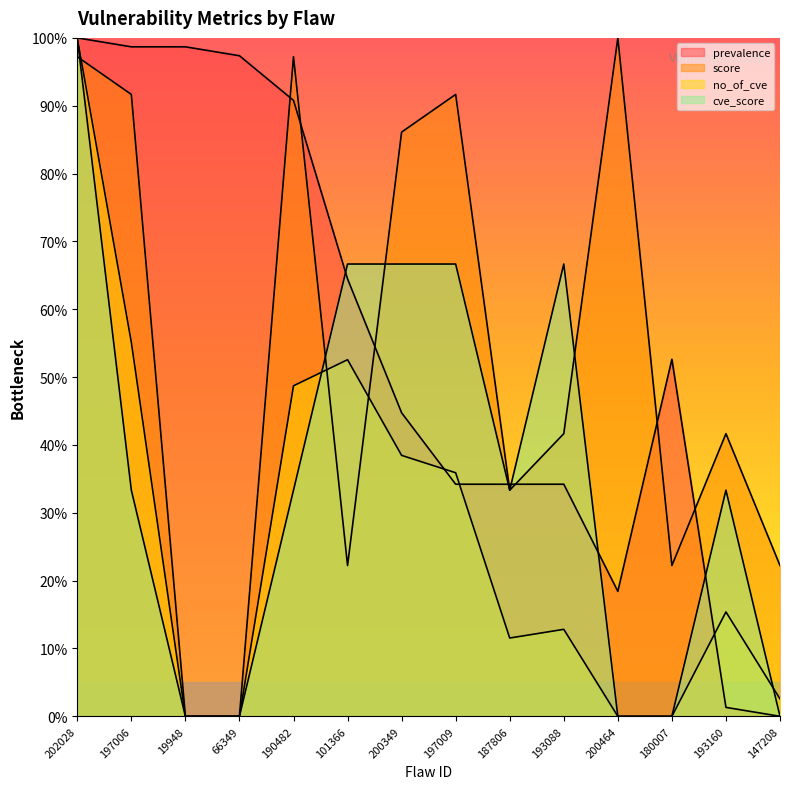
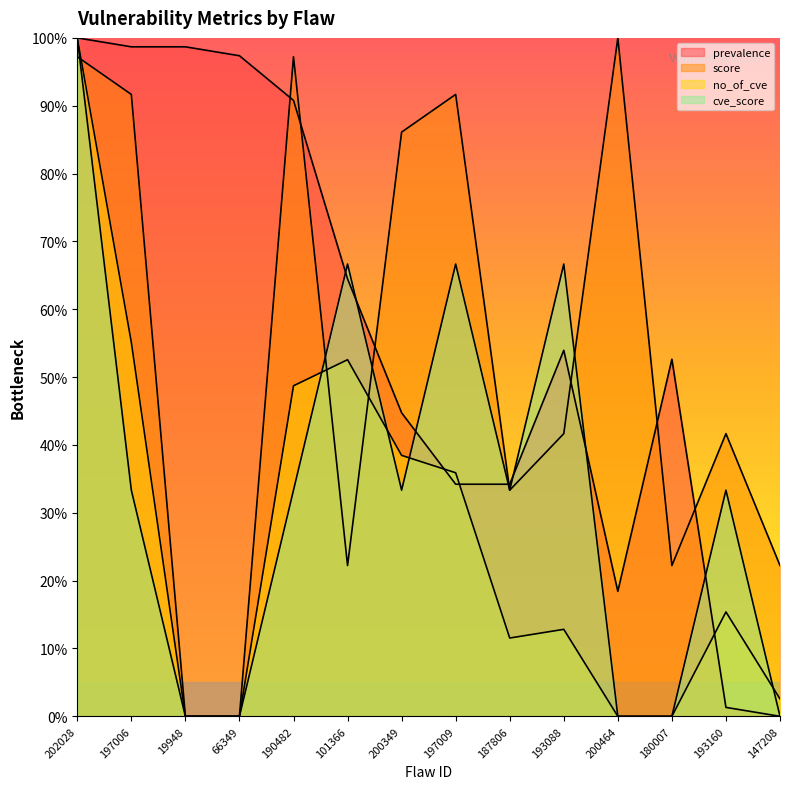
cve_score, 200349: 67% -> 33%
prevalence, 193088: 34% -> 54%
